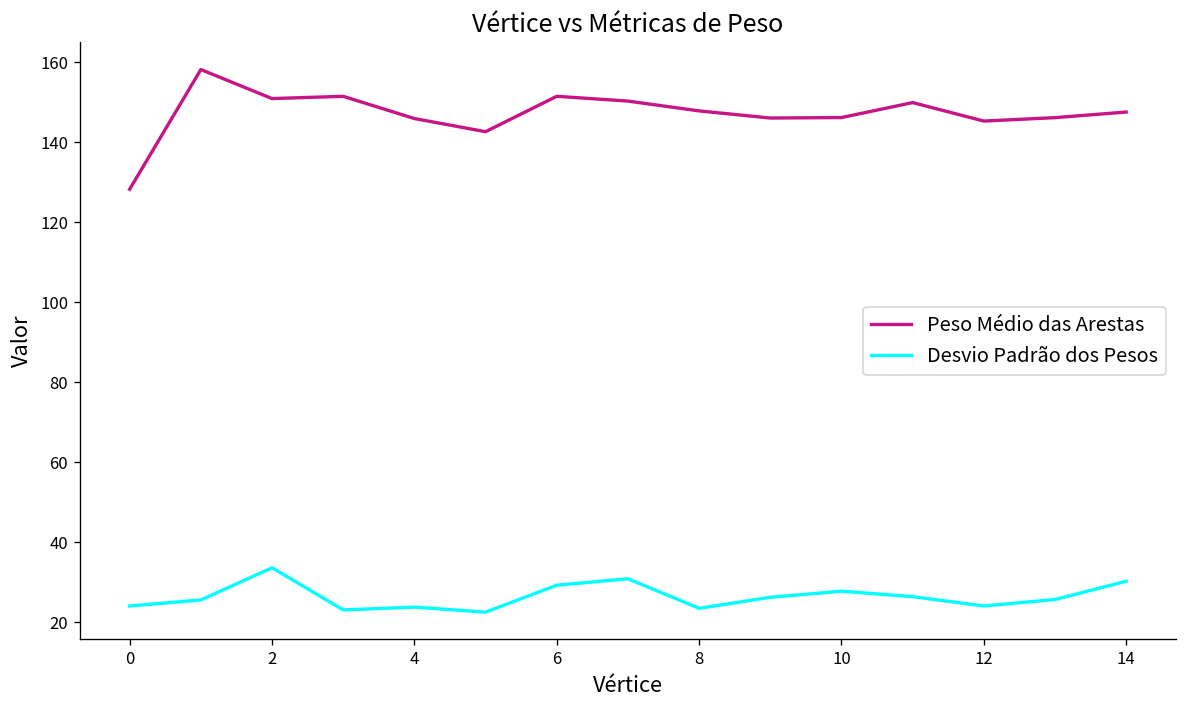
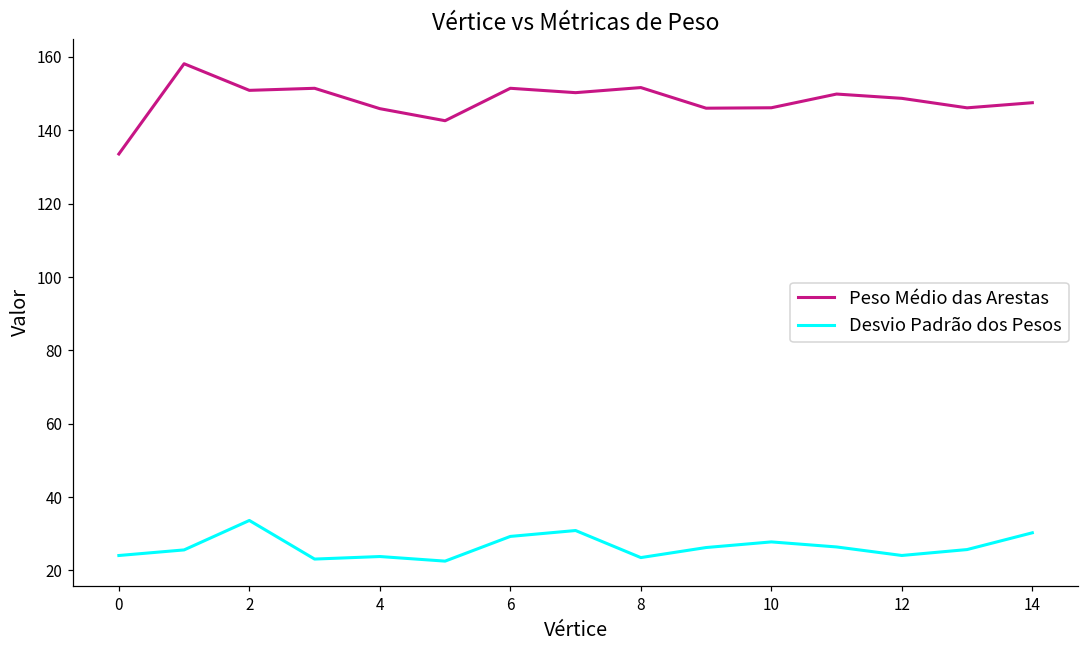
Peso Médio das Arestas, 0: 128 -> 134
Peso Médio das Arestas, 8: 148 -> 152
Peso Médio das Arestas, 12: 145 -> 149
